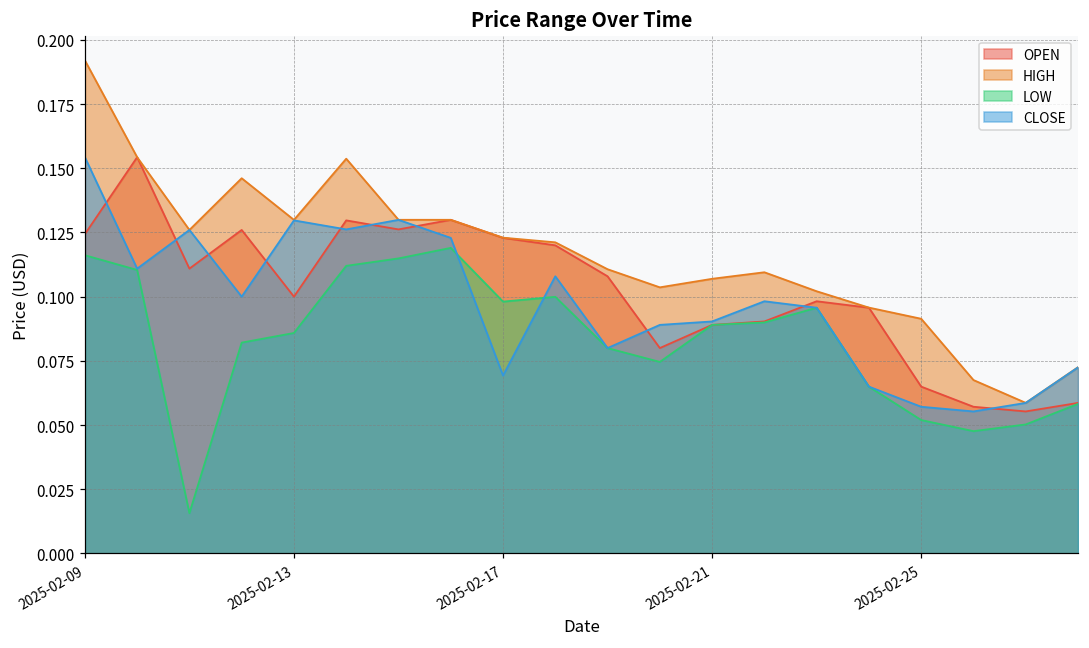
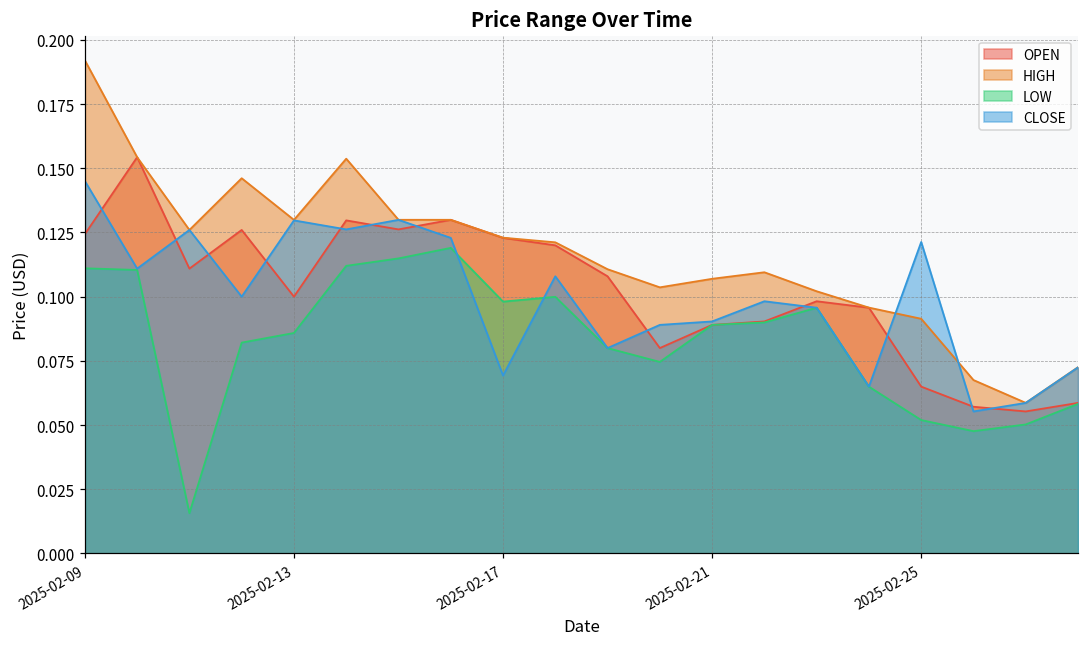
LOW, 2025-02-09: 0.116 -> 0.111
CLOSE, 2025-02-09: 0.154 -> 0.145
CLOSE, 2025-02-25: 0.057 -> 0.121
